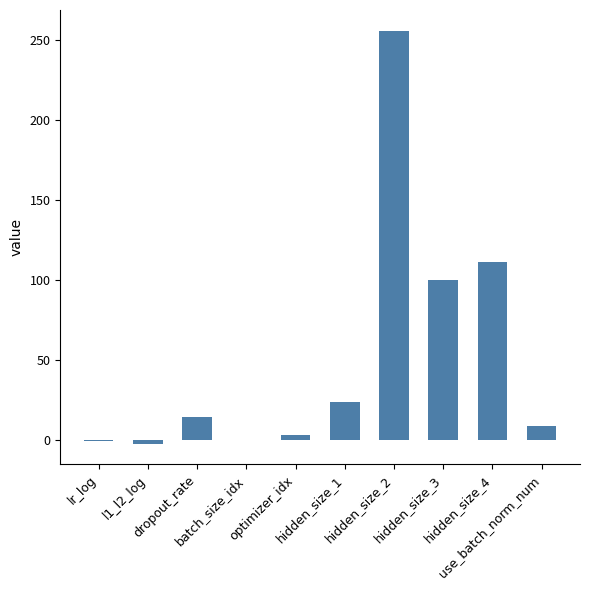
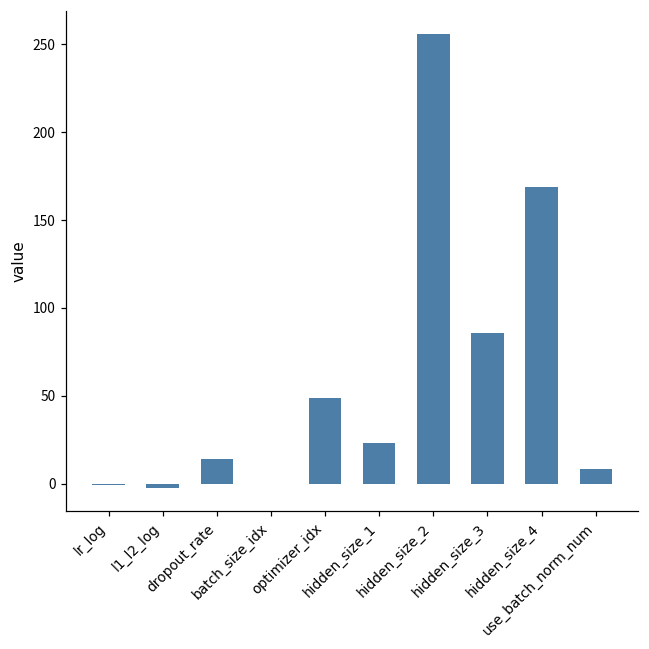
optimizer_idx: 3 -> 49
hidden_size_3: 100 -> 86
hidden_size_4: 111 -> 169
